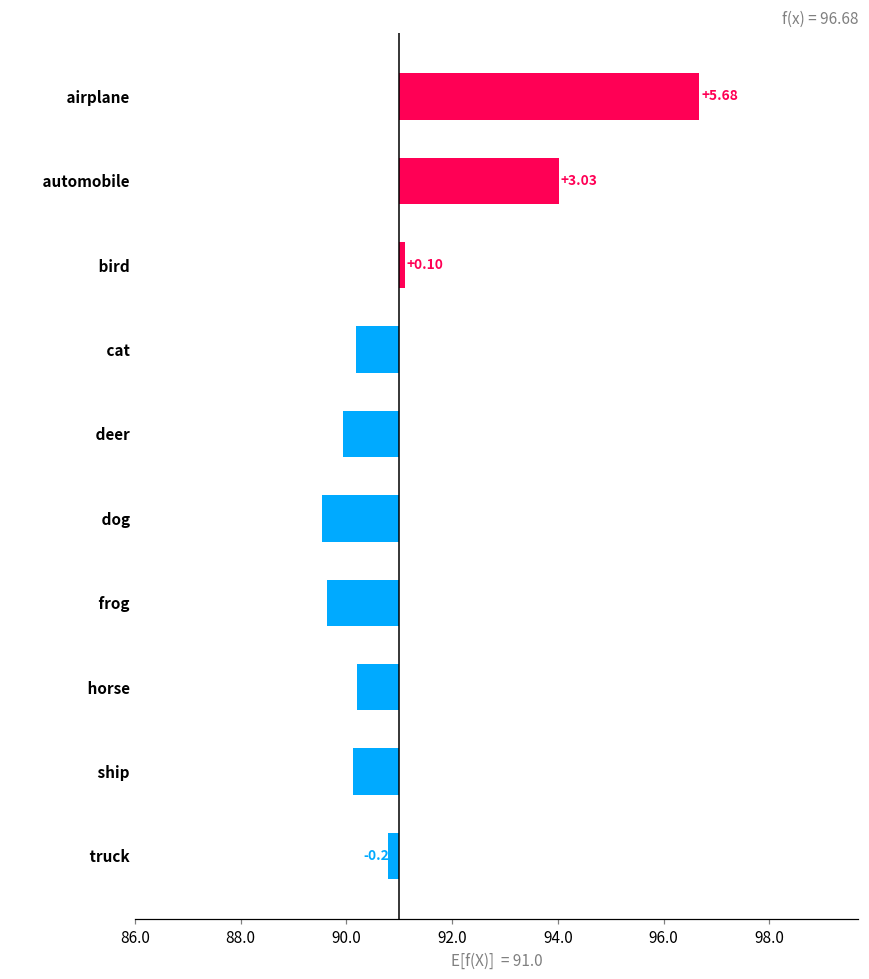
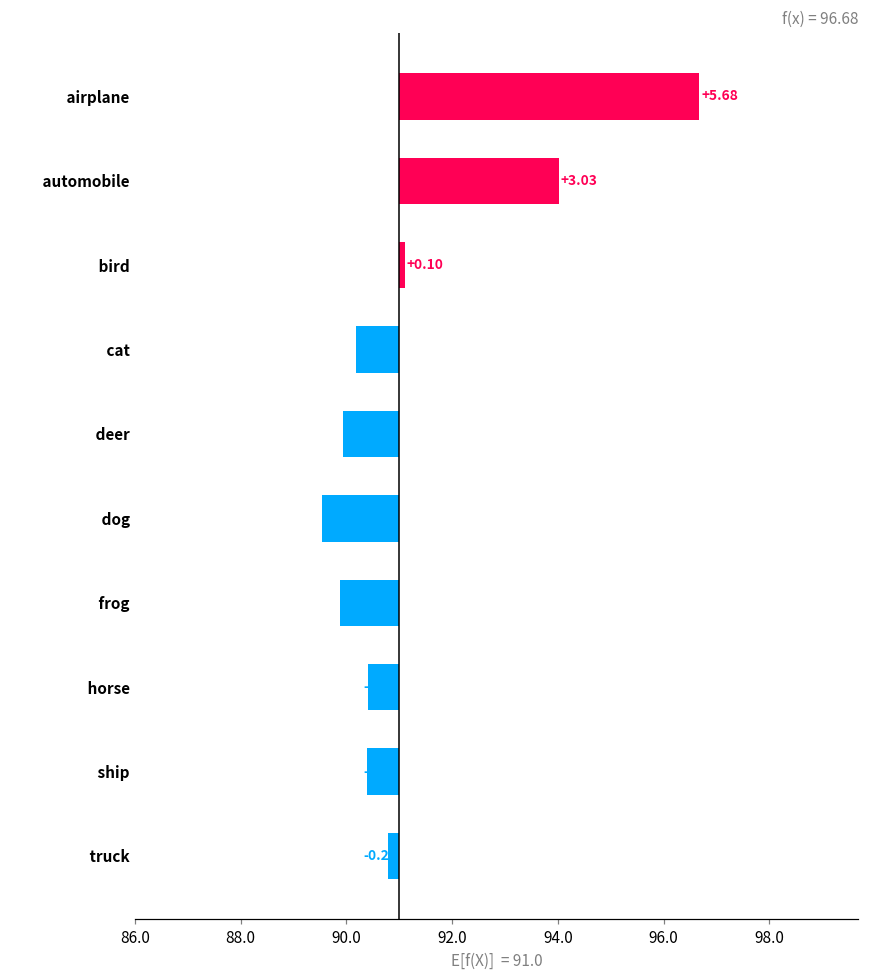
frog: 89.6 -> 89.9
horse: 90.2 -> 90.4
ship: 90.1 -> 90.4
